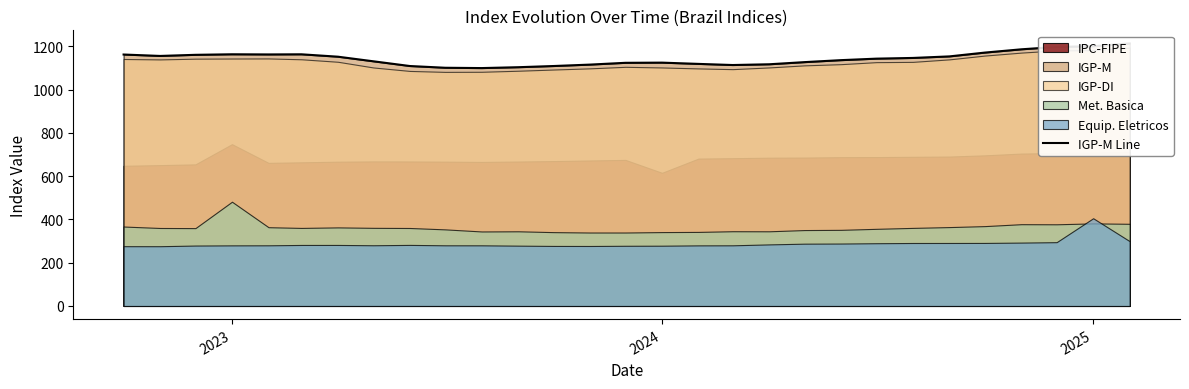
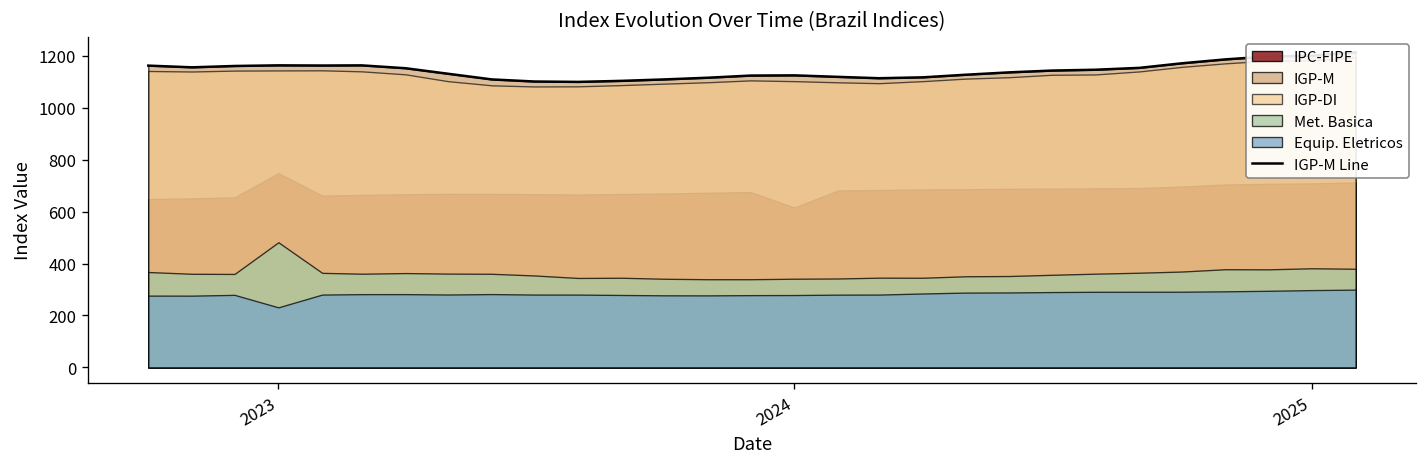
Equip. Eletricos, 2023: 280 -> 230
Equip. Eletricos, 2025: 410 -> 300
